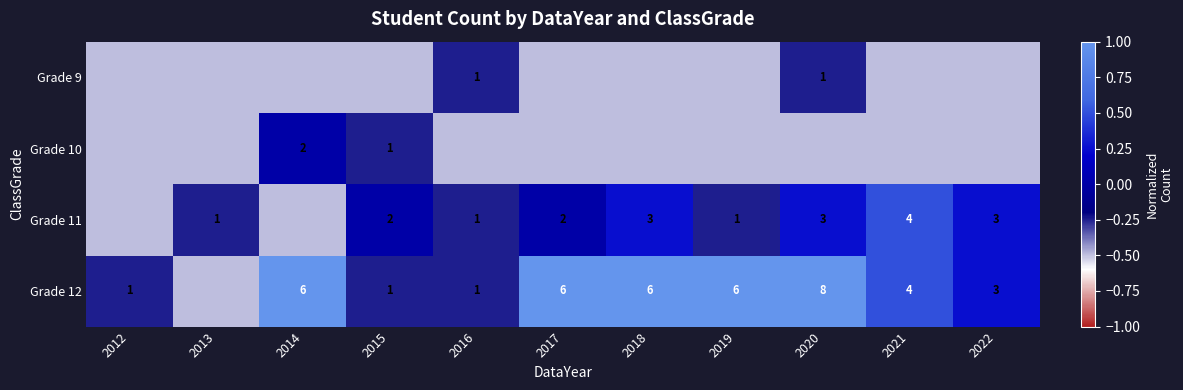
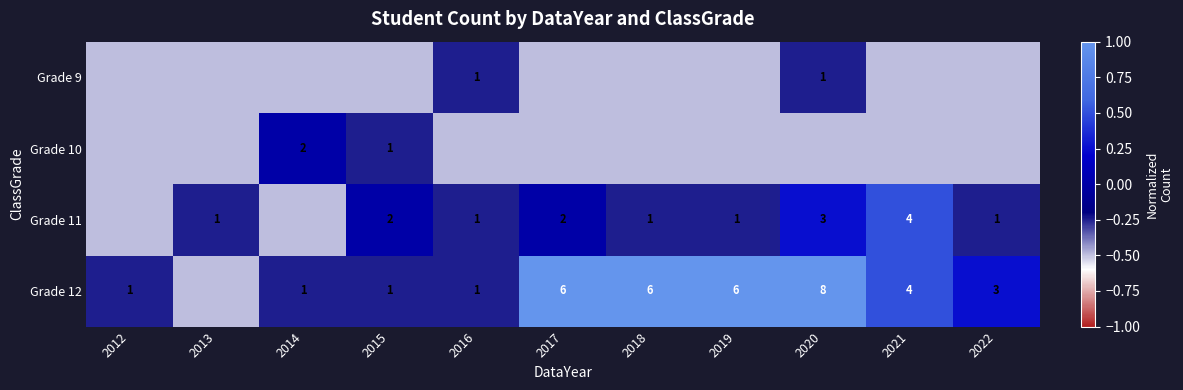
Grade 11, 2018: 3 -> 1
Grade 11, 2022: 3 -> 1
Grade 12, 2014: 6 -> 1
